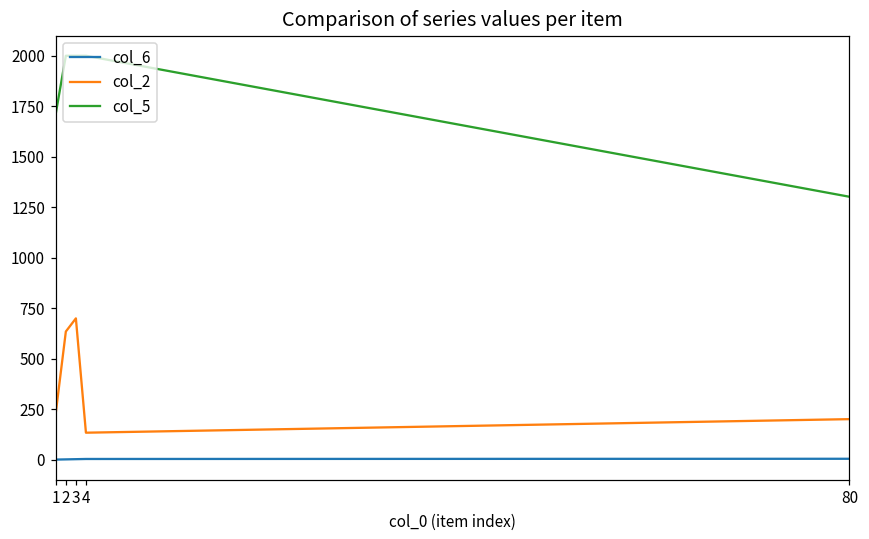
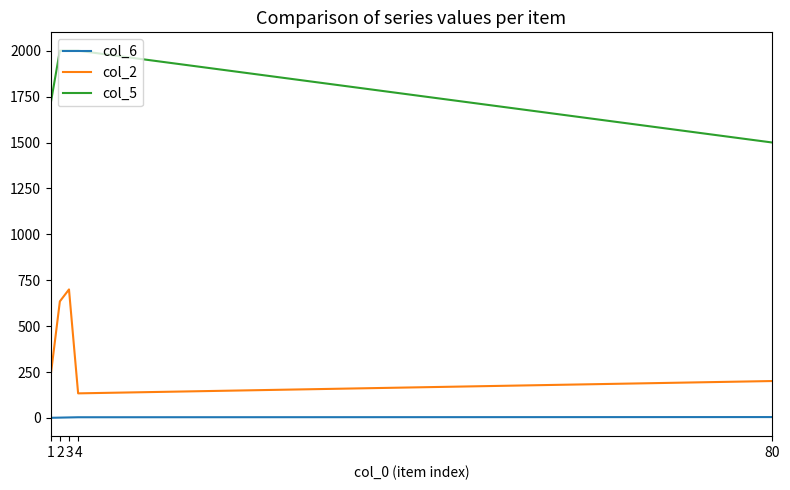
col_5, 80: 1300 -> 1500
